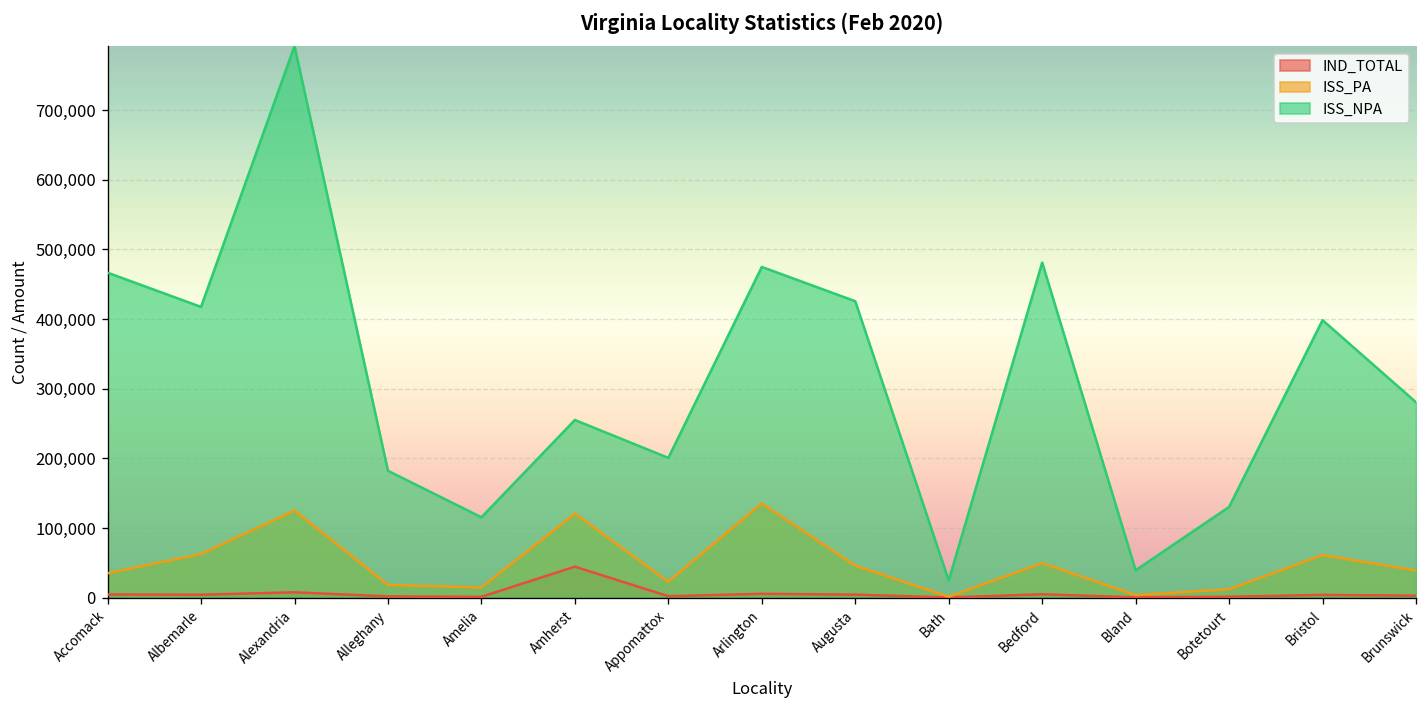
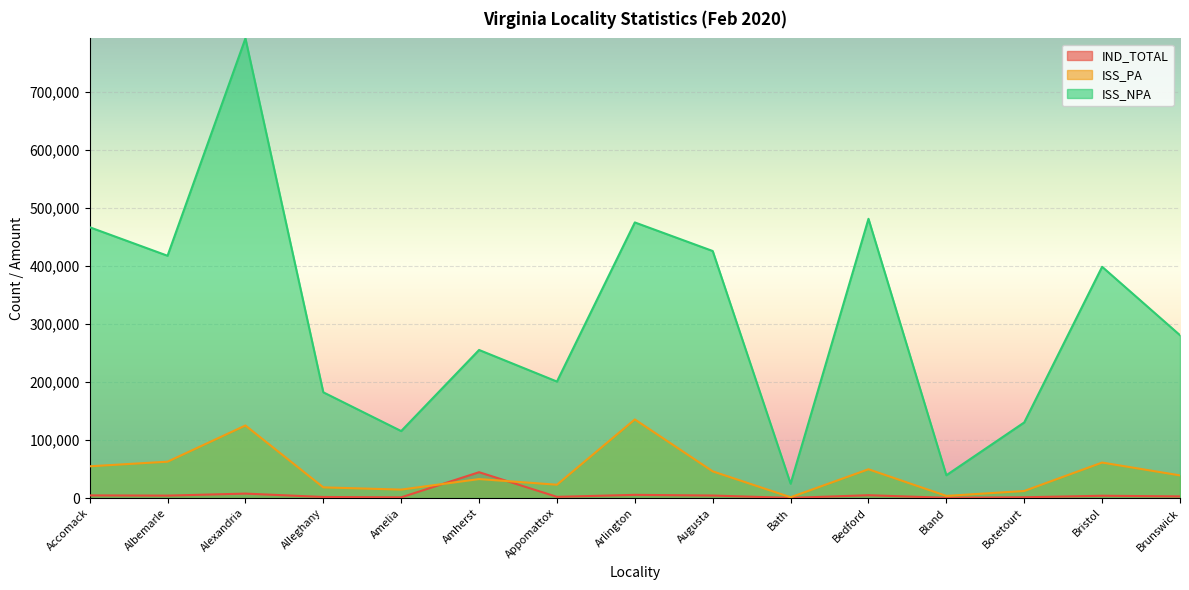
ISS_PA, Accomack: 40,000 -> 50,000
ISS_PA, Amherst: 120,000 -> 30,000
